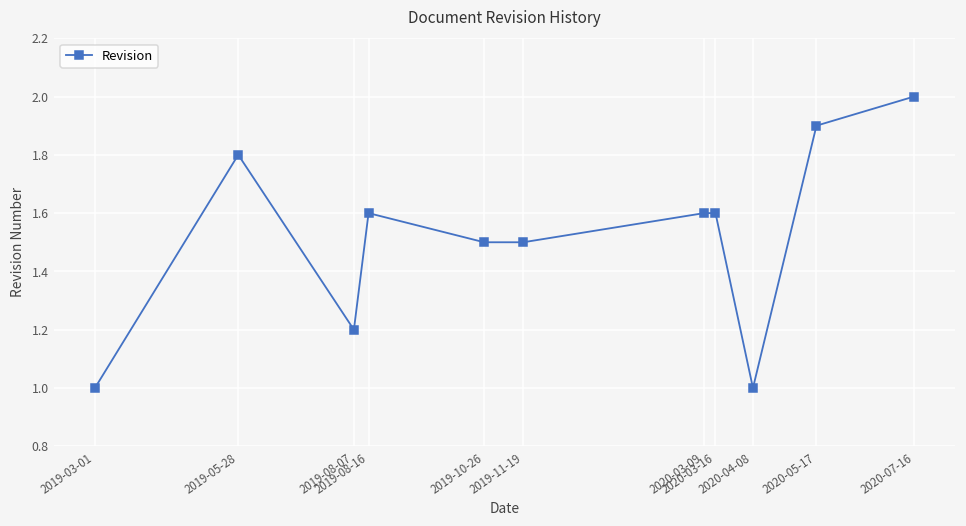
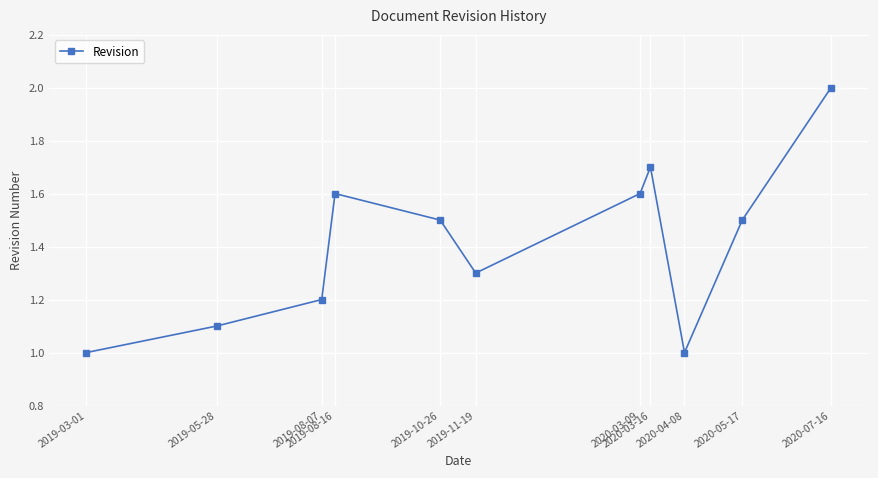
2019-05-28: 1.8 -> 1.1
2019-11-19: 1.5 -> 1.3
2020-03-16: 1.6 -> 1.7
2020-05-17: 1.9 -> 1.5
